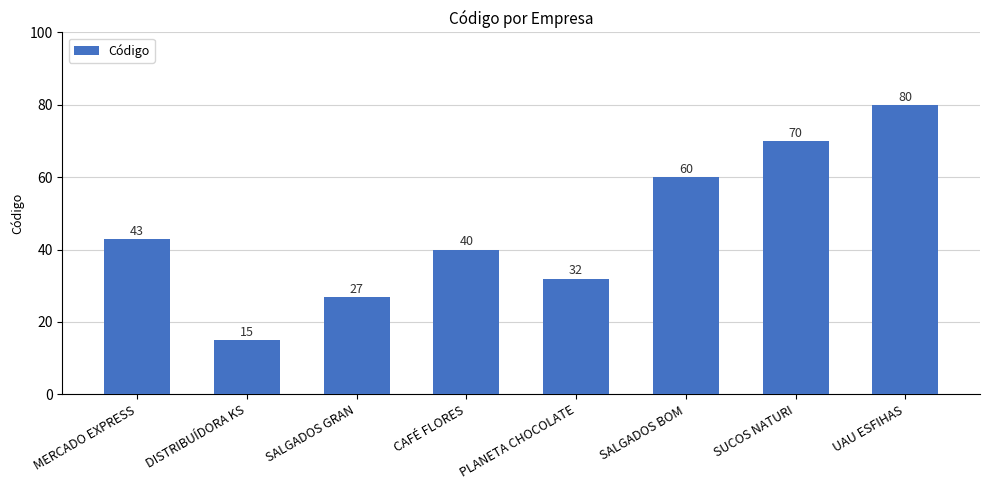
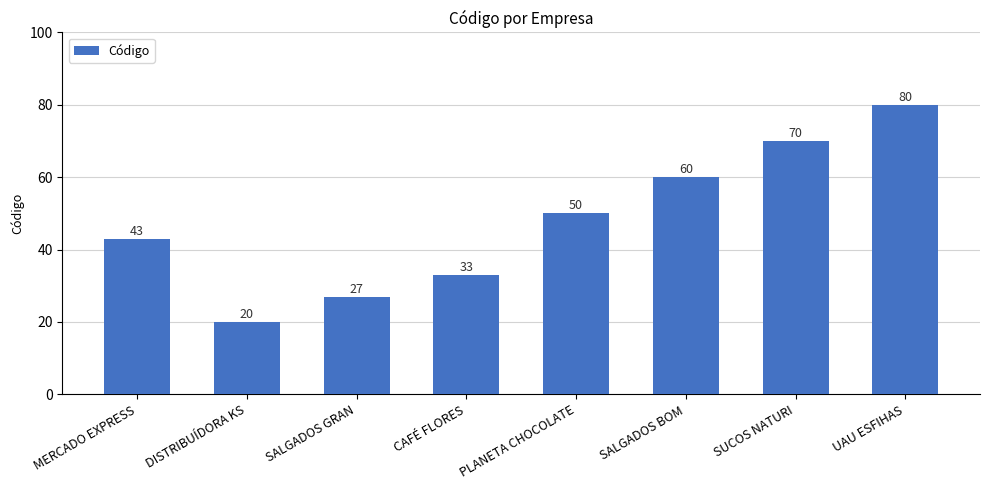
DISTRIBUÍDORA KS: 15 -> 20
CAFÉ FLORES: 40 -> 33
PLANETA CHOCOLATE: 32 -> 50
